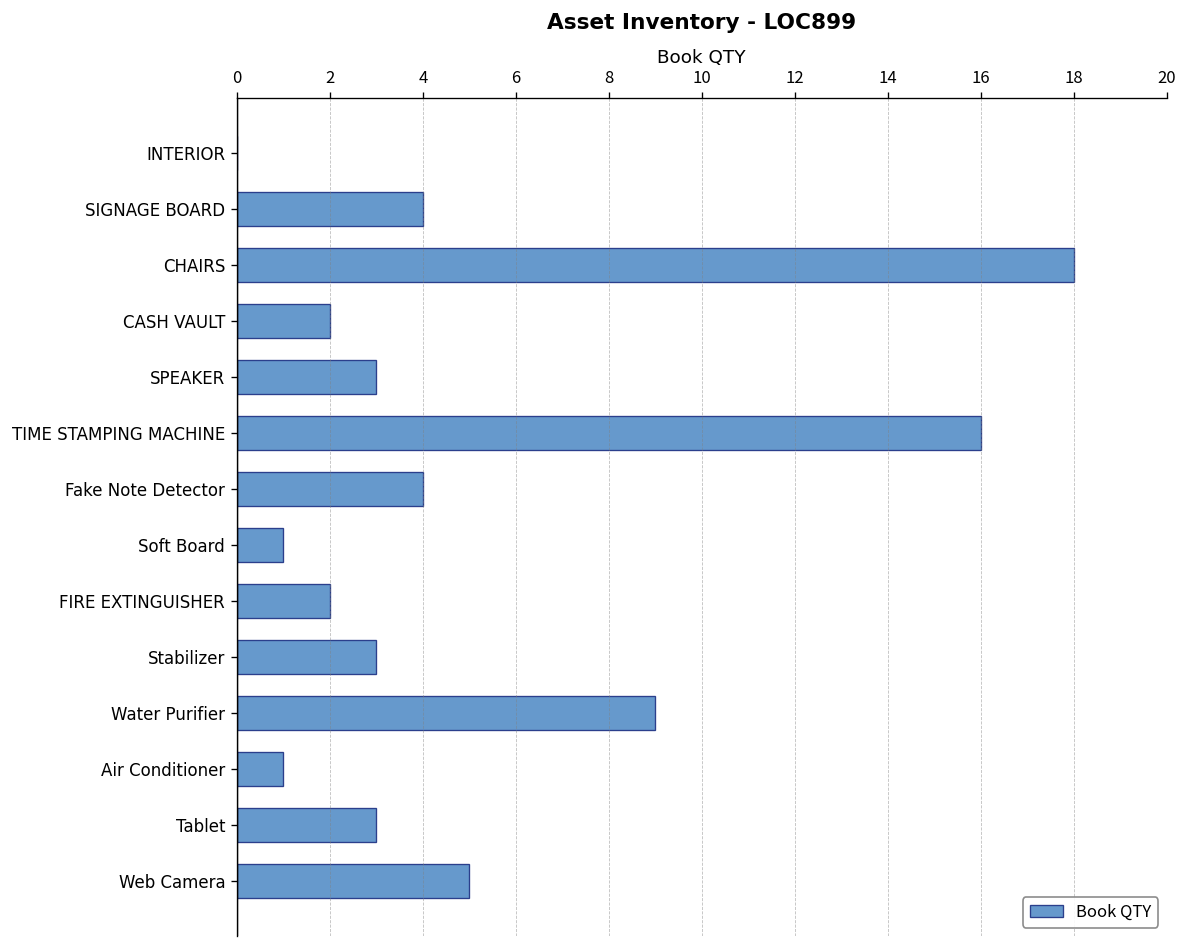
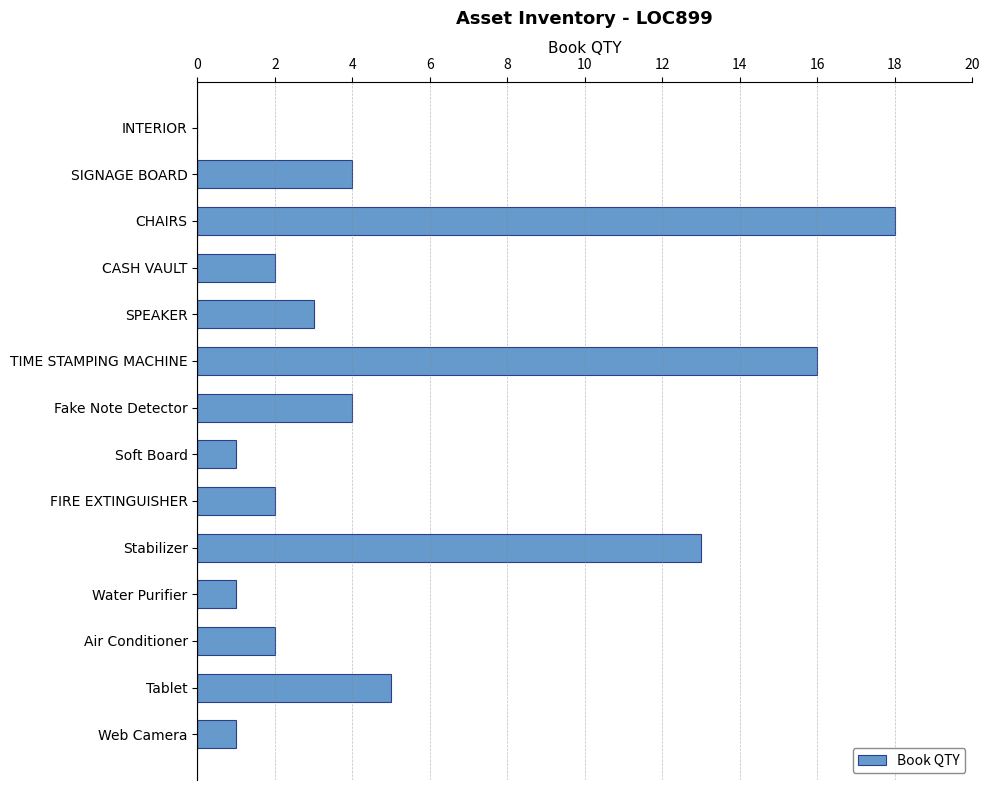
Stabilizer: 3 -> 13
Water Purifier: 9 -> 1
Air Conditioner: 1 -> 2
Tablet: 3 -> 5
Web Camera: 5 -> 1
